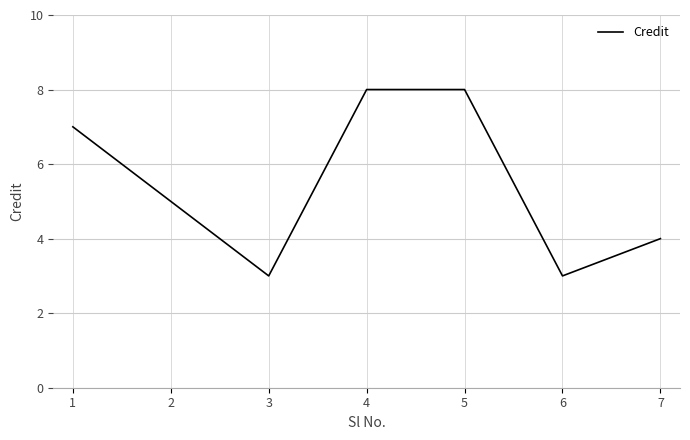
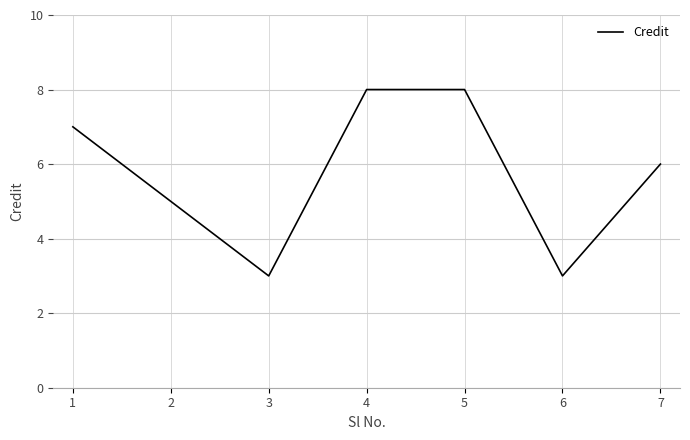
7: 4 -> 6
